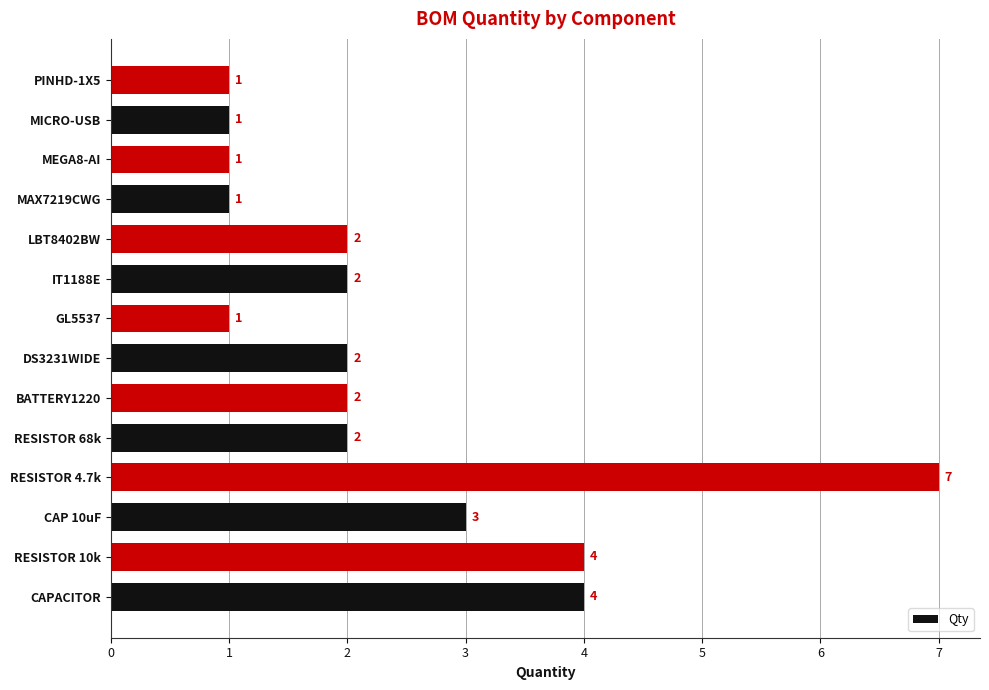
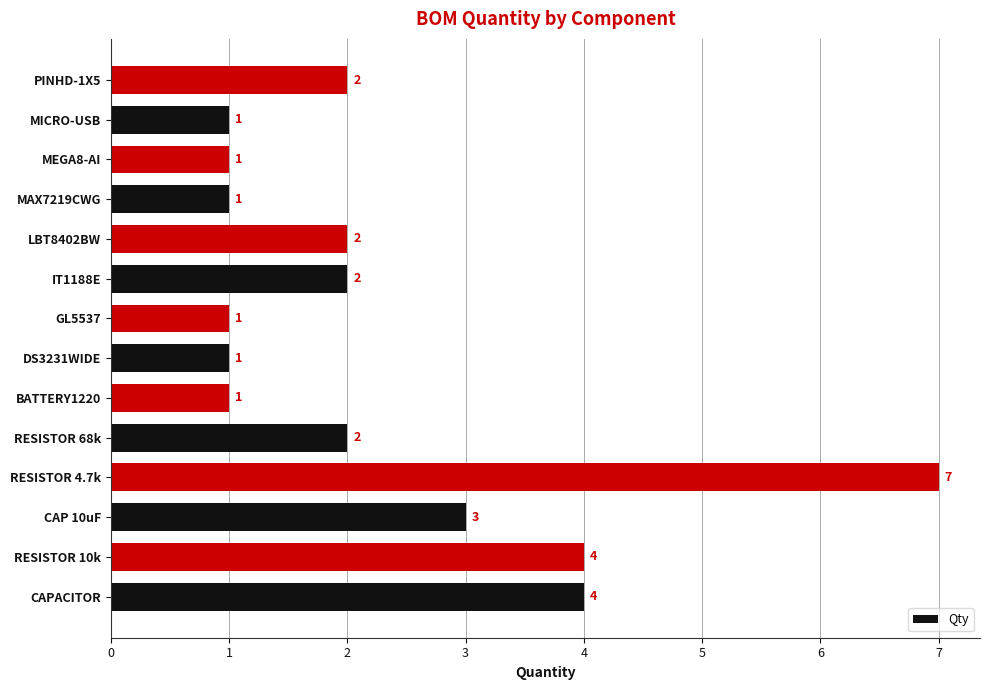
PINHD-1X5: 1 -> 2
DS3231WIDE: 2 -> 1
BATTERY1220: 2 -> 1
